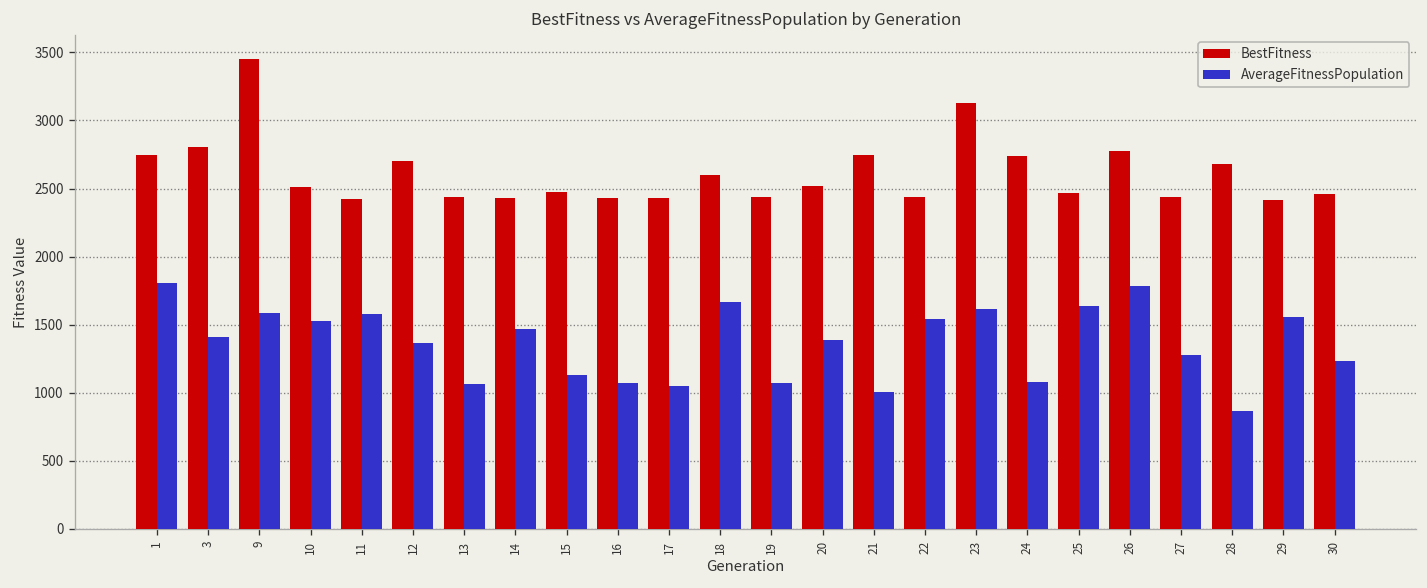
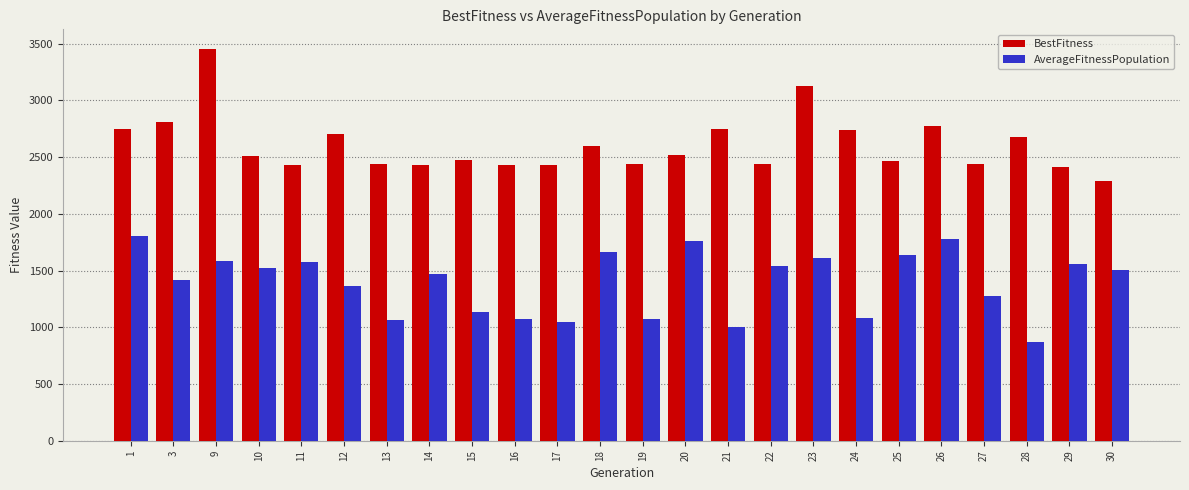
AverageFitnessPopulation, 20: 1390 -> 1760
BestFitness, 30: 2460 -> 2290
AverageFitnessPopulation, 30: 1240 -> 1500
